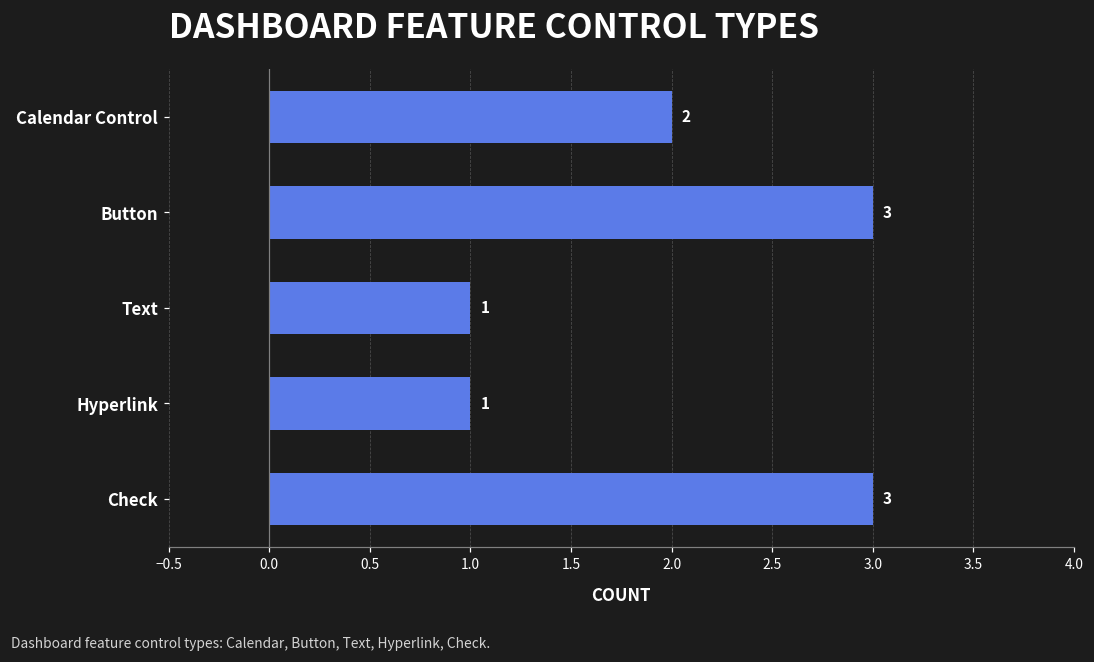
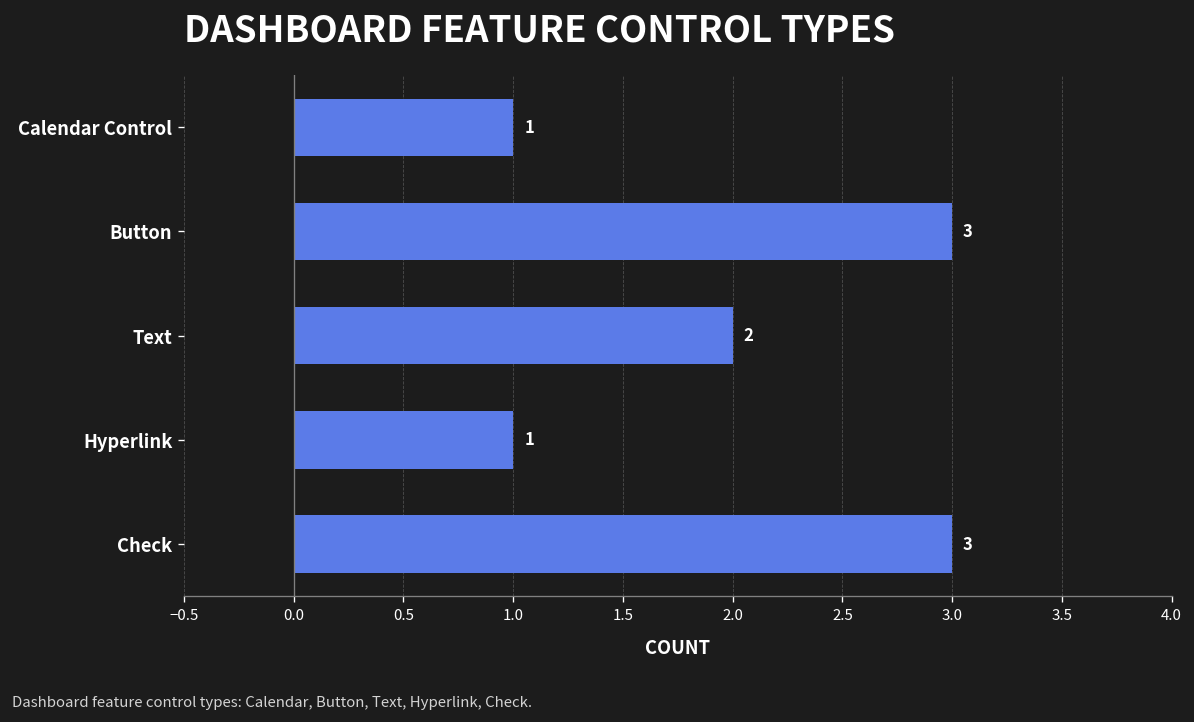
Calendar Control: 2 -> 1
Text: 1 -> 2
